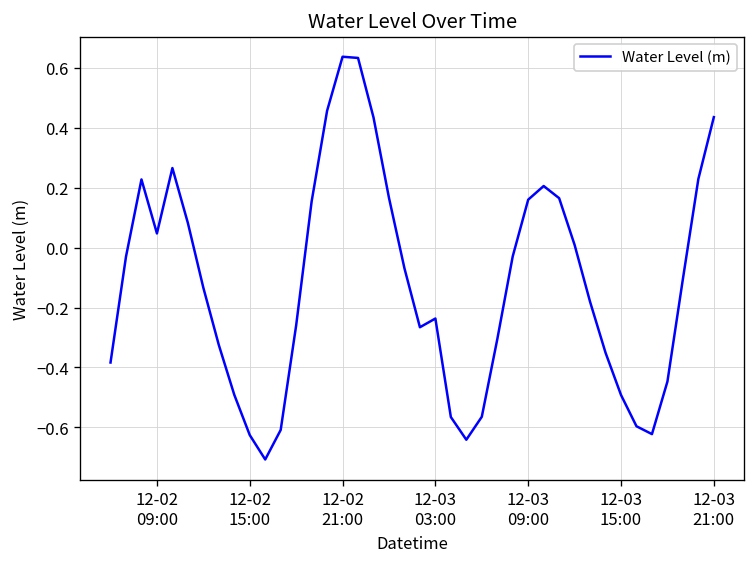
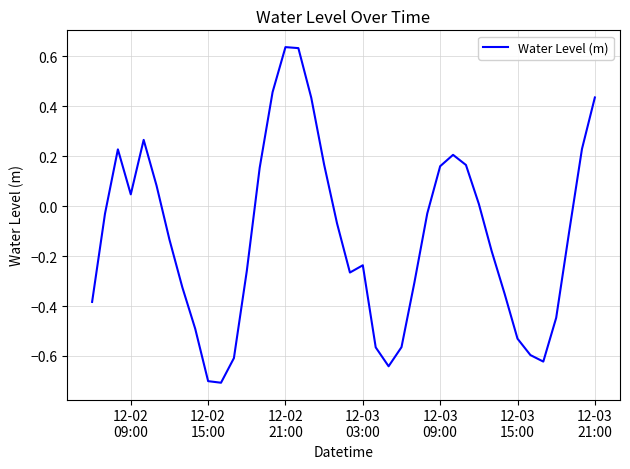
12-02 15:00: -0.63 -> -0.70
12-03 15:00: -0.49 -> -0.53
